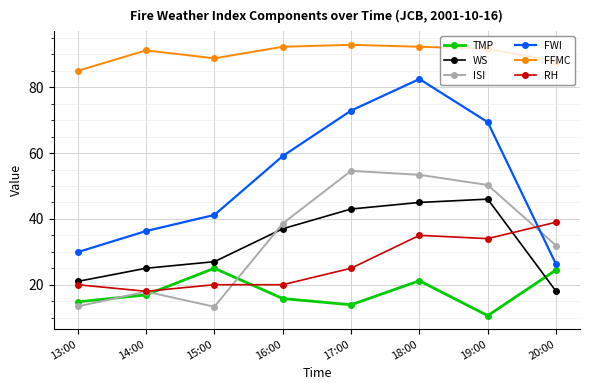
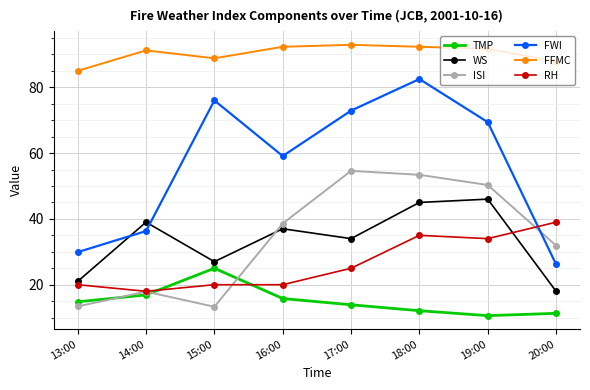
WS, 14:00: 25 -> 39
FWI, 15:00: 41 -> 76
WS, 17:00: 43 -> 34
TMP, 18:00: 21 -> 12
TMP, 20:00: 25 -> 11
